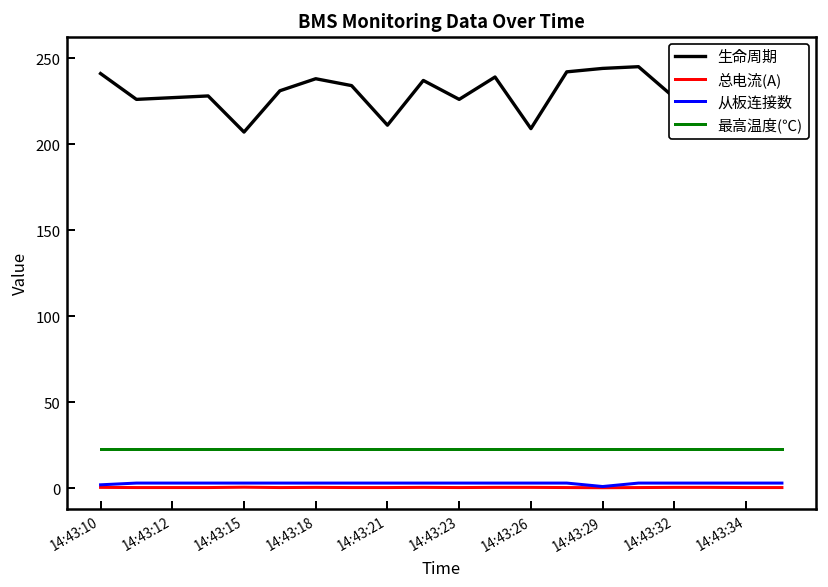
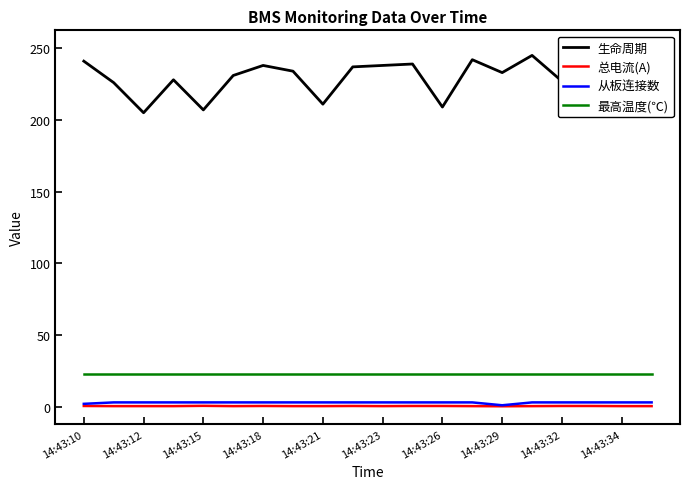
生命周期, 14:43:12: 227 -> 205
生命周期, 14:43:23: 226 -> 238
生命周期, 14:43:29: 244 -> 233
